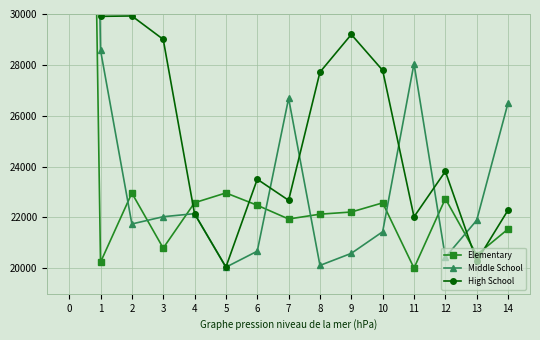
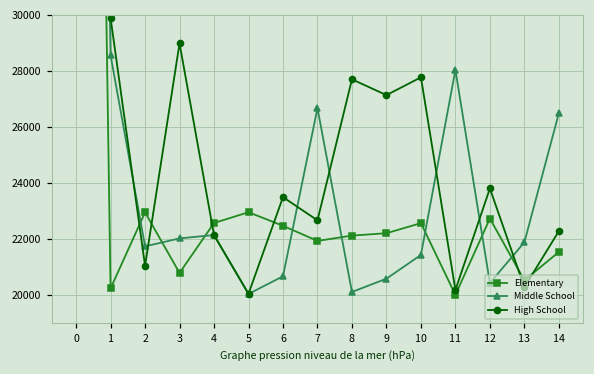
High School, 2: 29900 -> 21100
High School, 9: 29200 -> 27200
High School, 11: 22000 -> 20200
